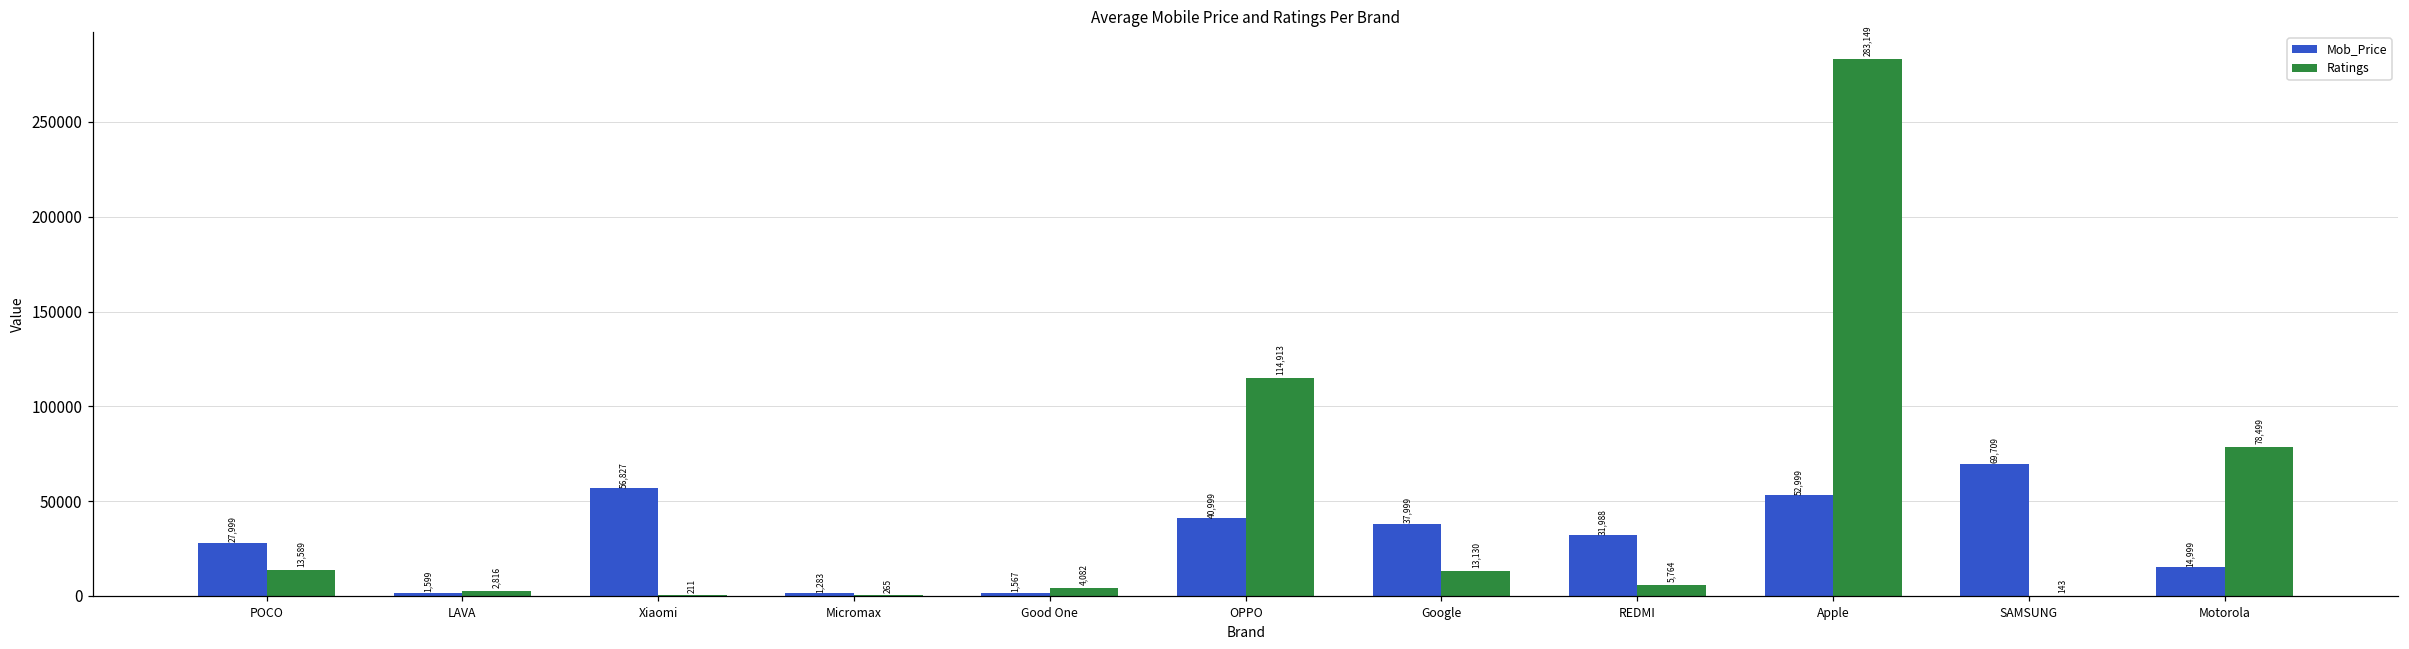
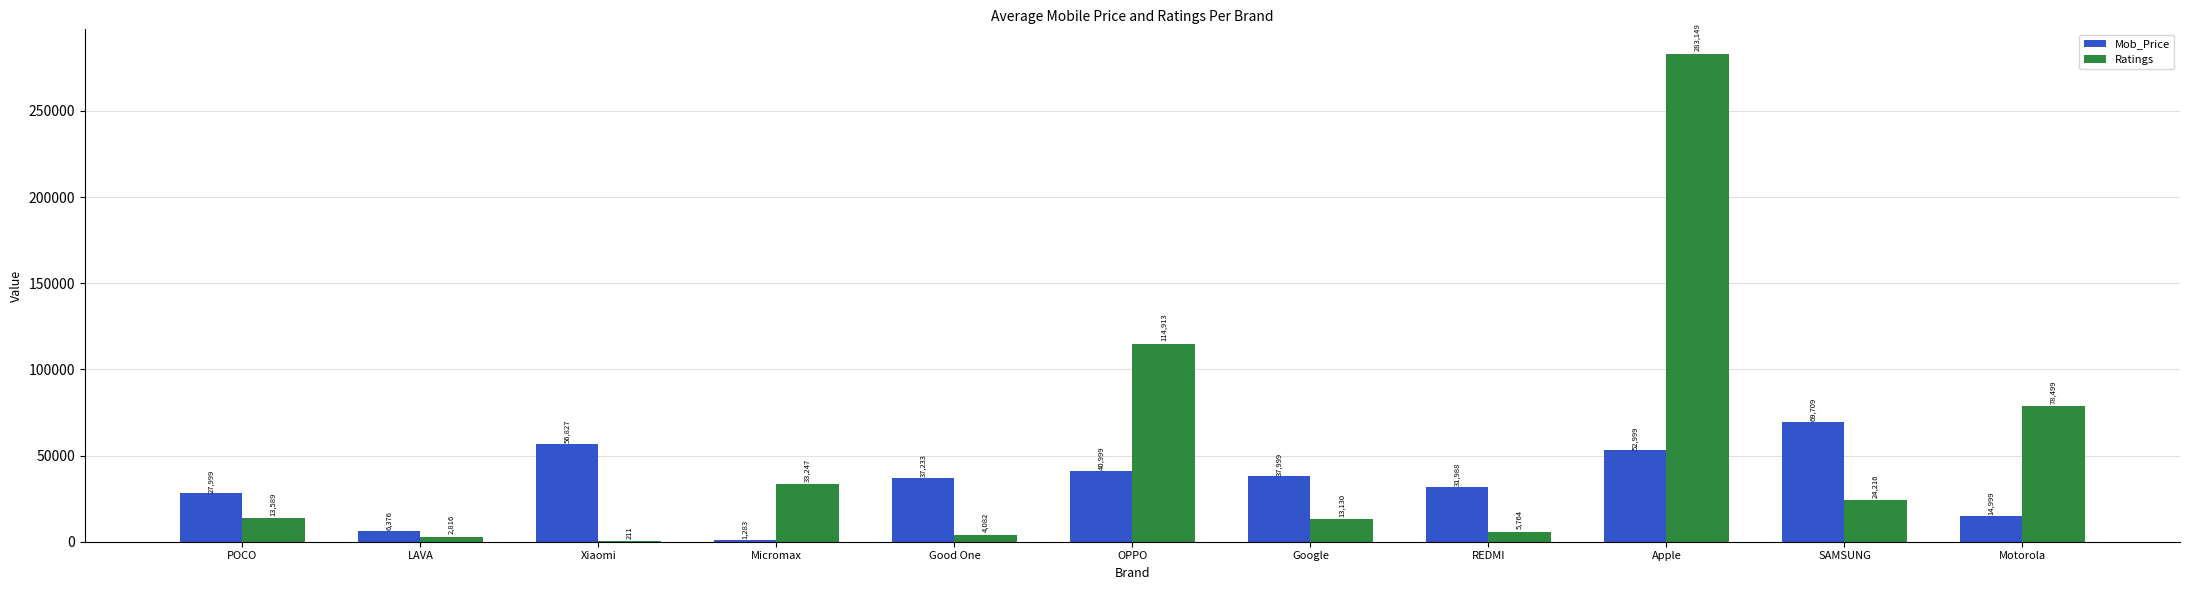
Mob_Price, LAVA: 1,599 -> 6,376
Ratings, Micromax: 265 -> 33,247
Mob_Price, Good One: 1,567 -> 37,233
Ratings, SAMSUNG: 143 -> 24,216
